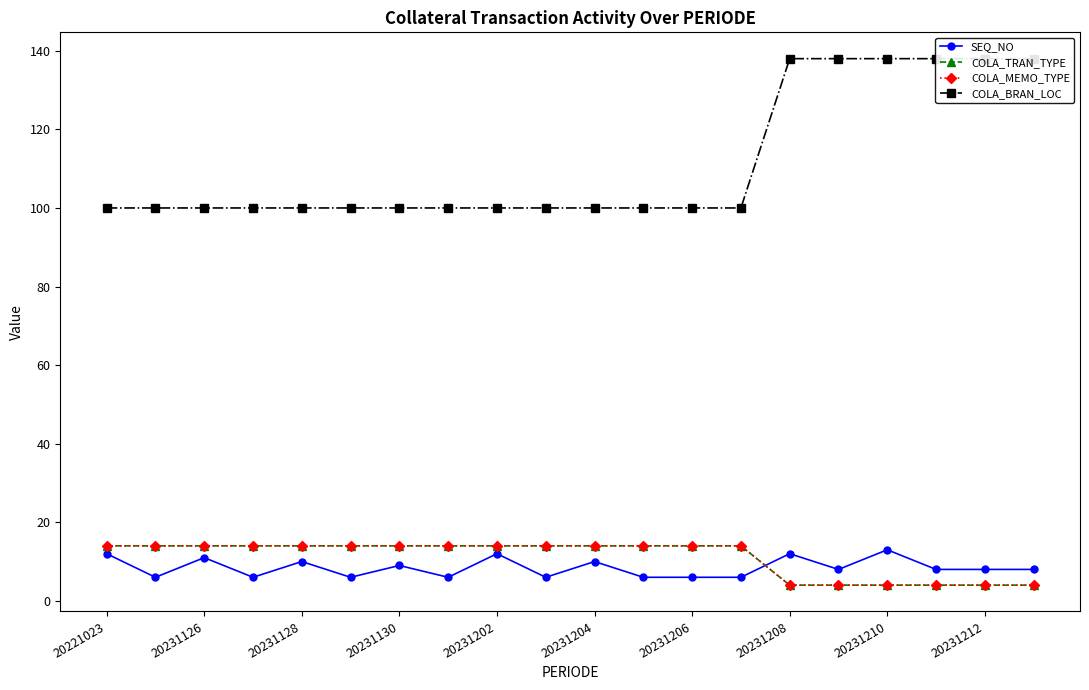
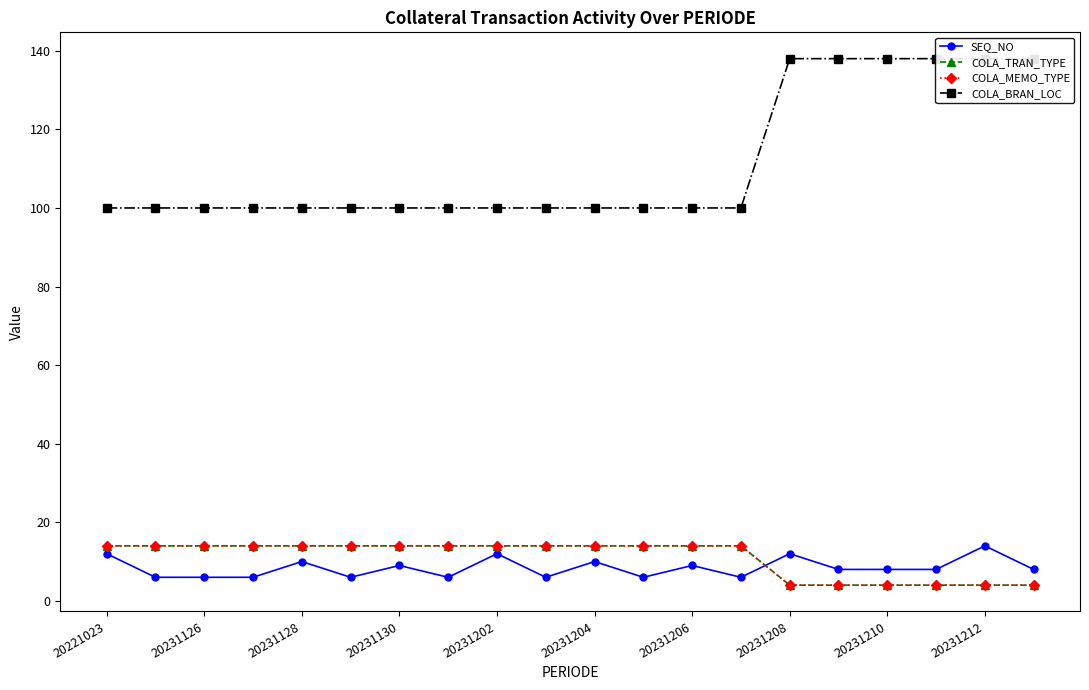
SEQ_NO, 20231126: 11 -> 6
SEQ_NO, 20231206: 6 -> 9
SEQ_NO, 20231210: 13 -> 8
SEQ_NO, 20231212: 8 -> 14
